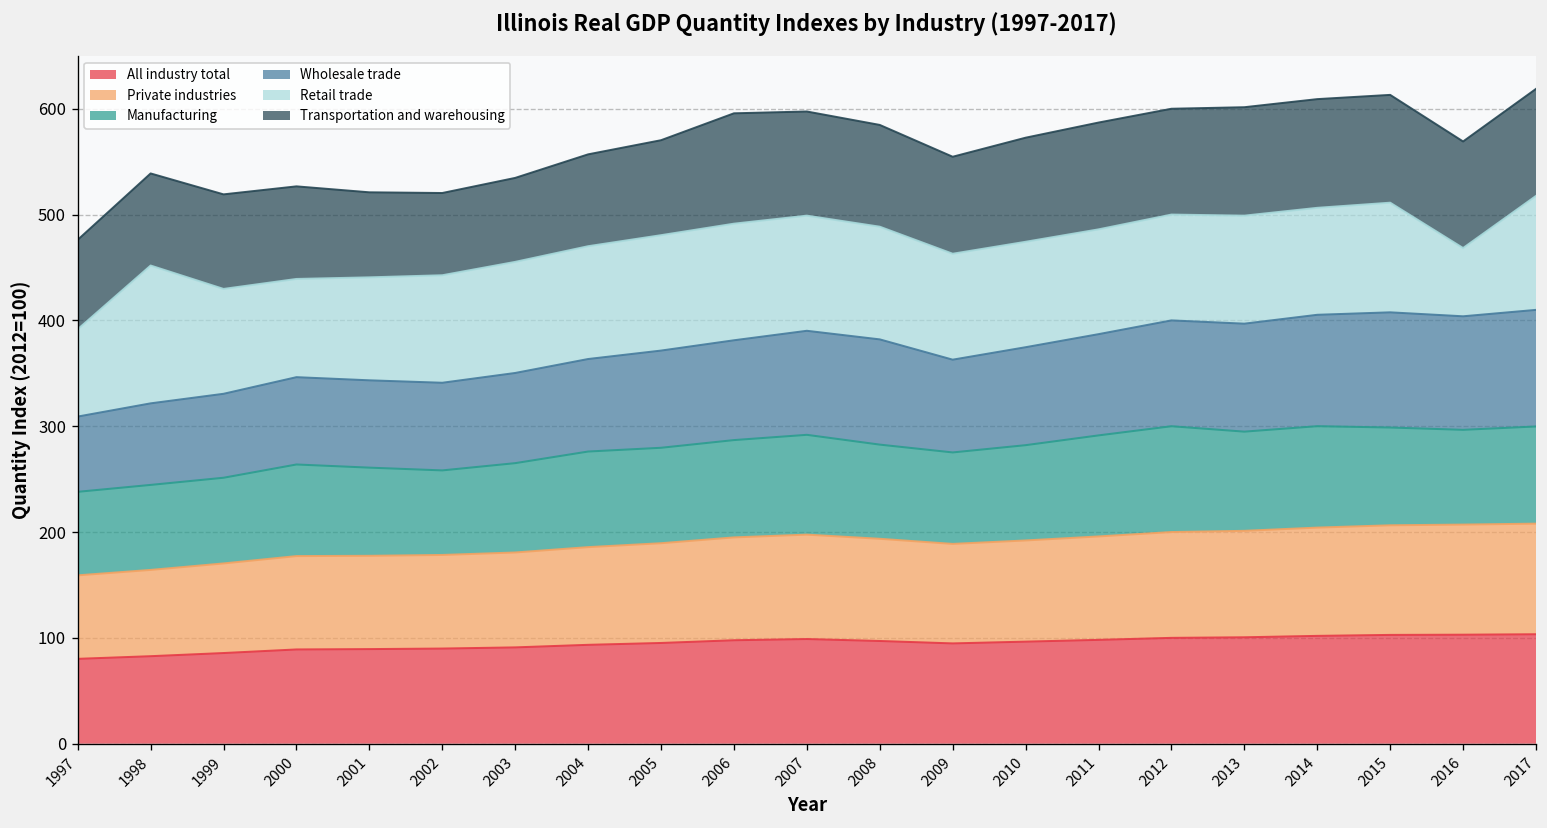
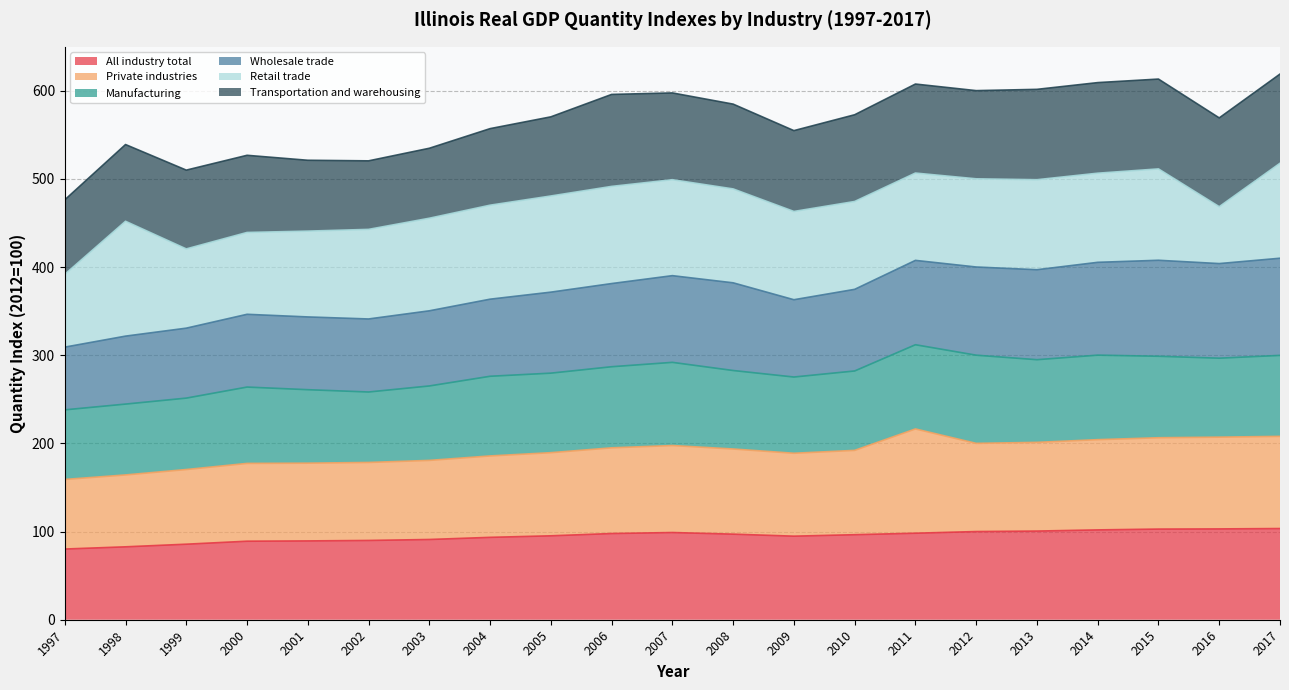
Retail trade, 1999: 100 -> 90
Private industries, 2011: 100 -> 120
